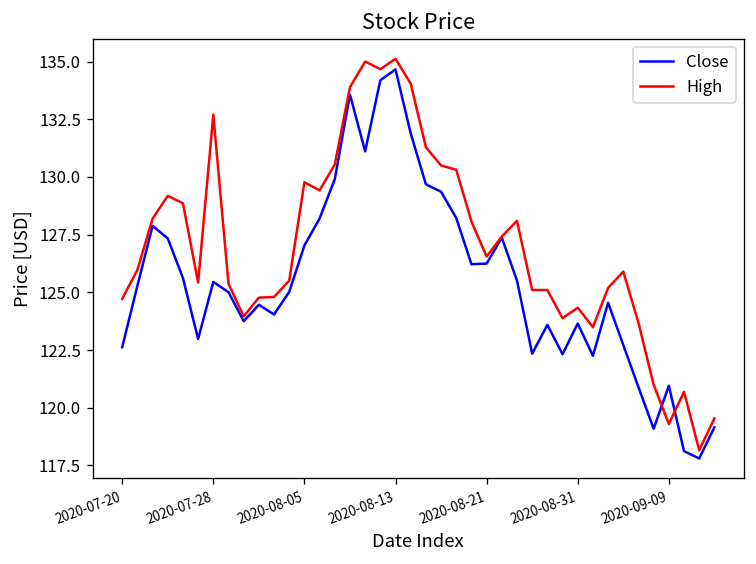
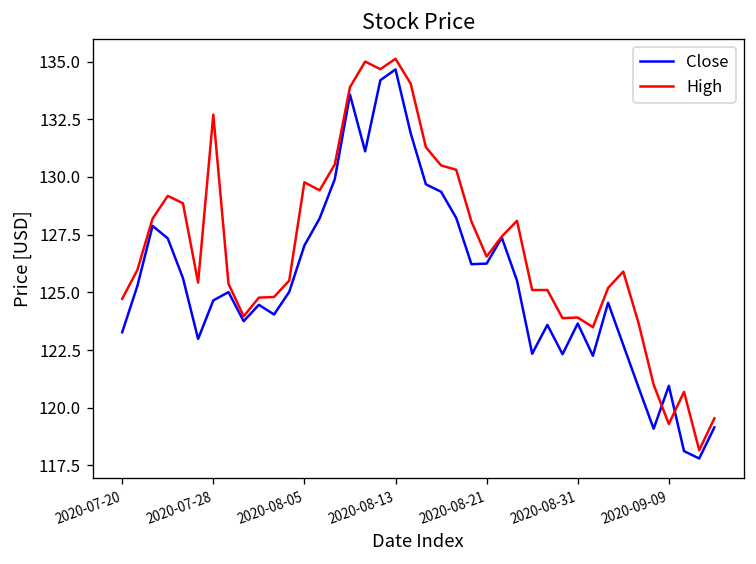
Close, 2020-07-20: 122.6 -> 123.3
Close, 2020-07-28: 125.5 -> 124.7
High, 2020-08-31: 124.3 -> 123.9
